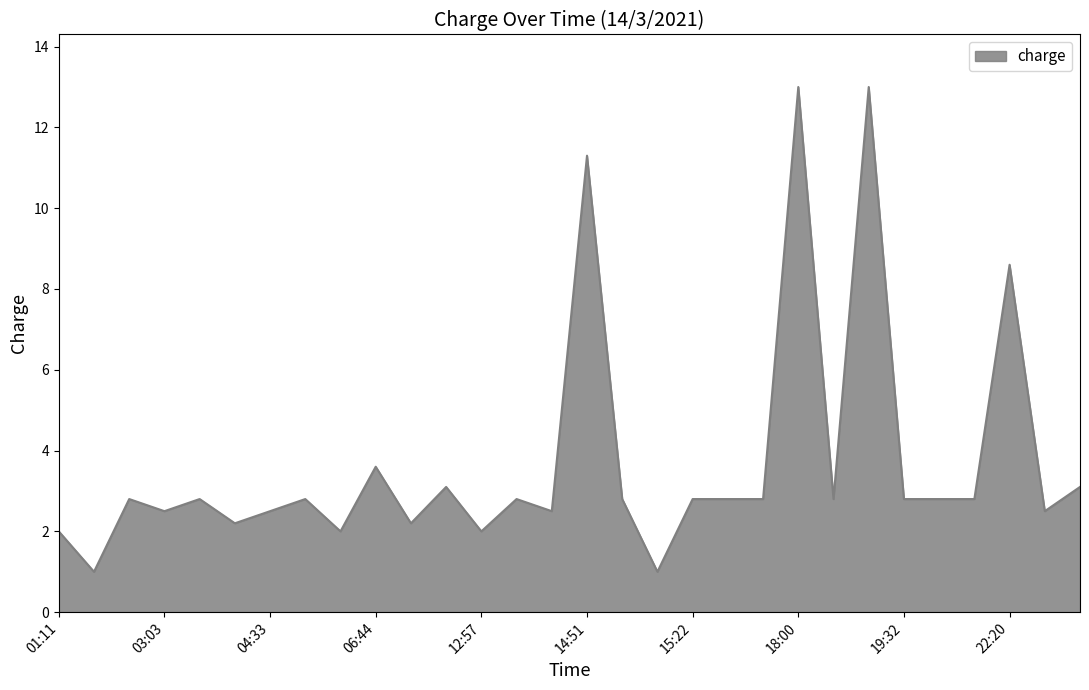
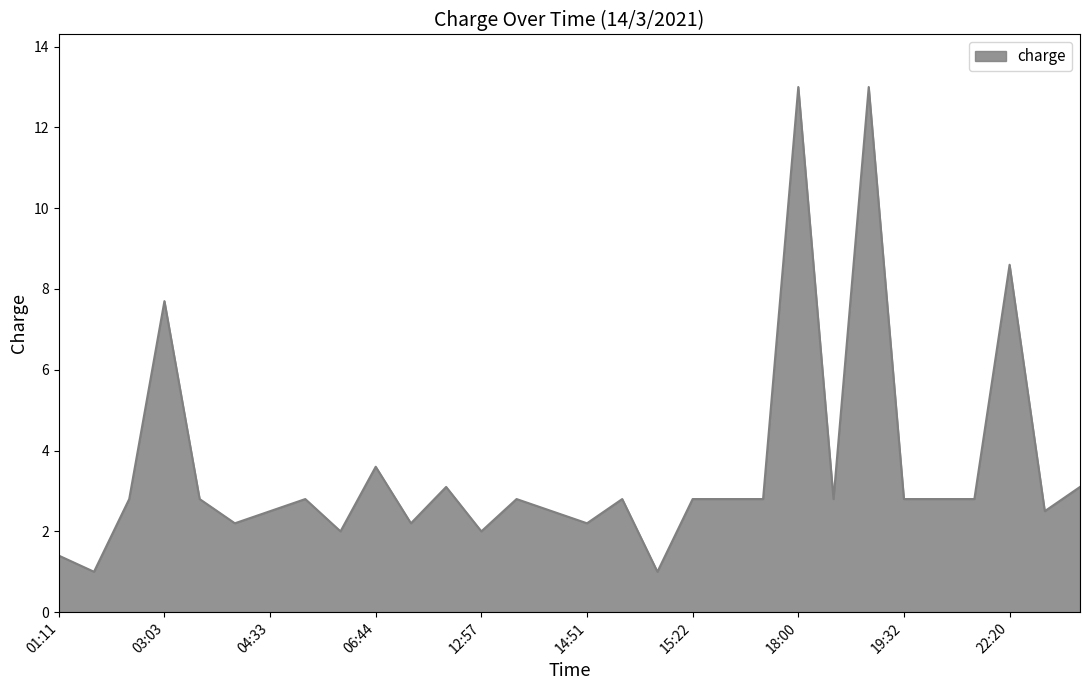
01:11: 2.0 -> 1.4
03:03: 2.5 -> 7.7
14:51: 11.3 -> 2.2
